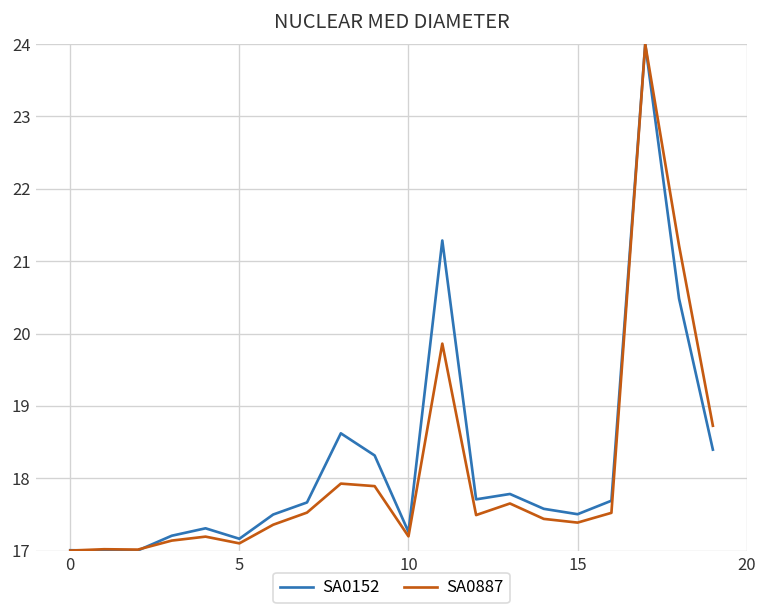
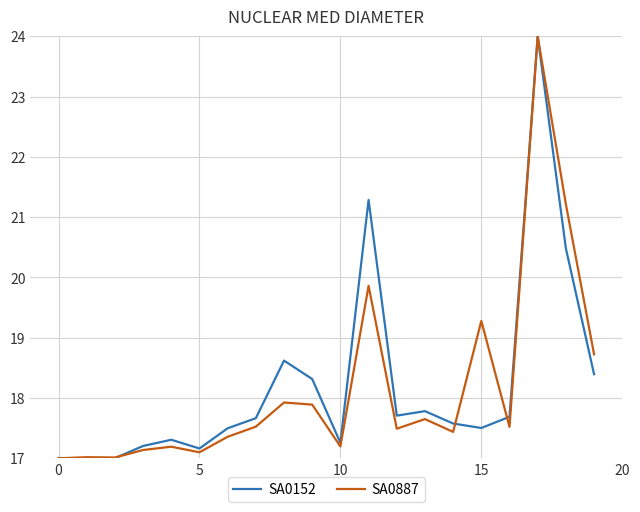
SA0887, 15: 17.4 -> 19.3
